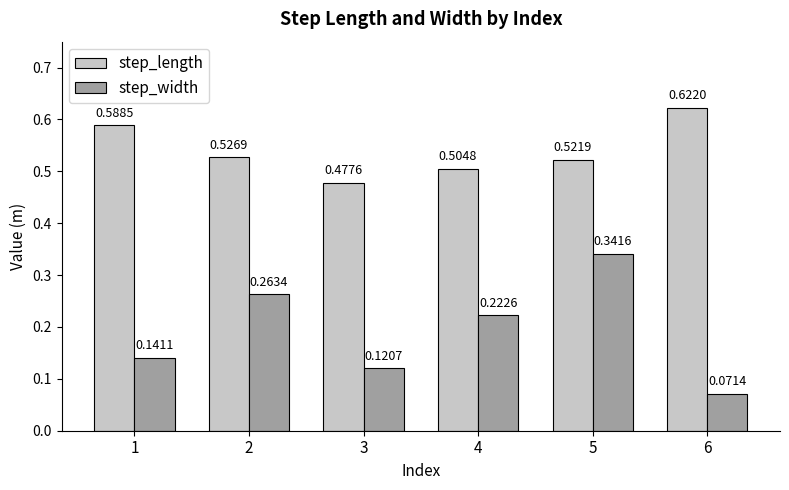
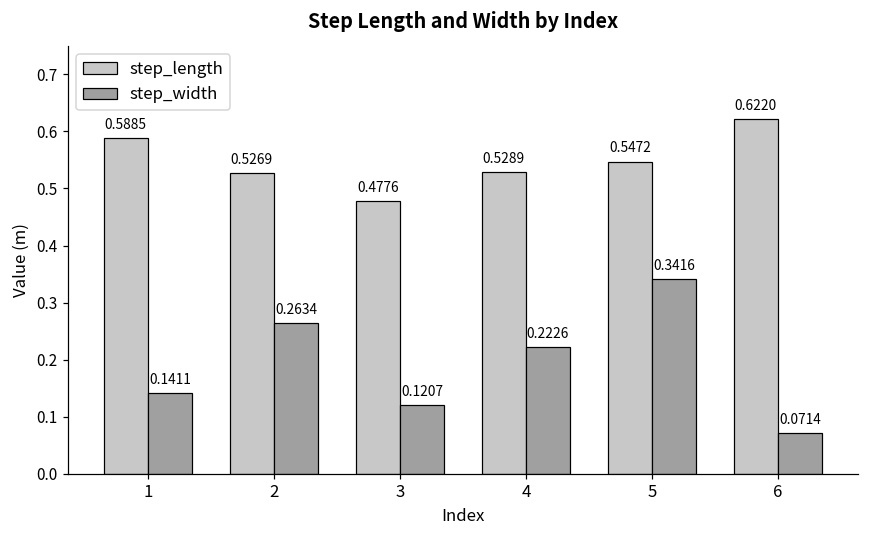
step_length, 4: 0.5048 -> 0.5289
step_length, 5: 0.5219 -> 0.5472
